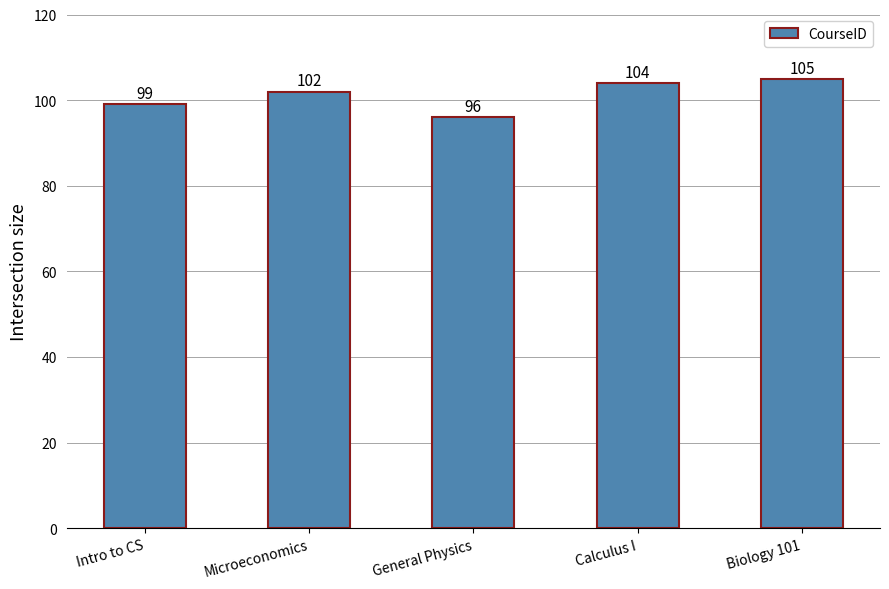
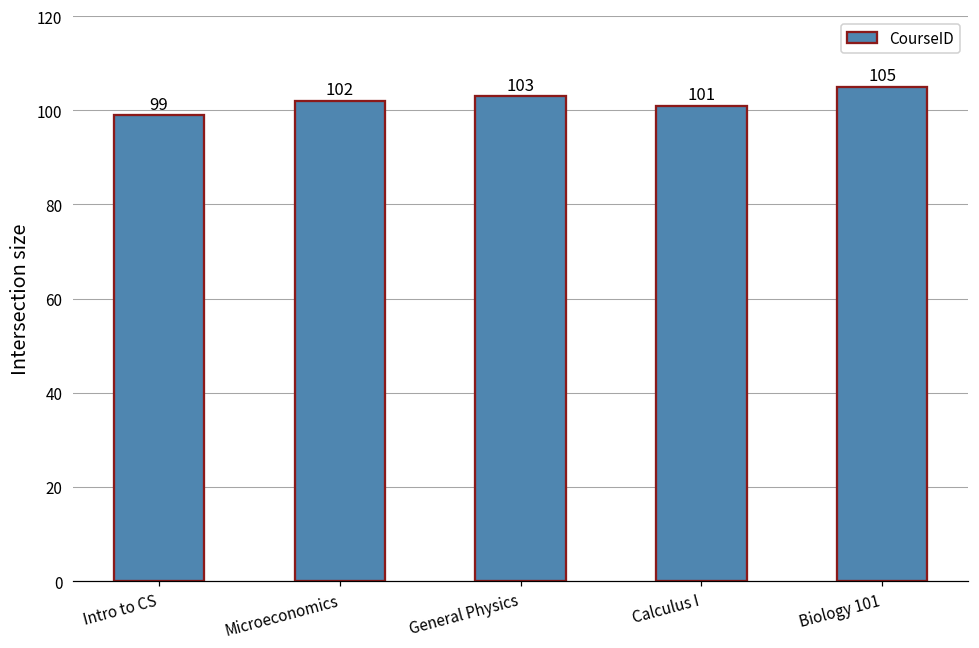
General Physics: 96 -> 103
Calculus I: 104 -> 101
